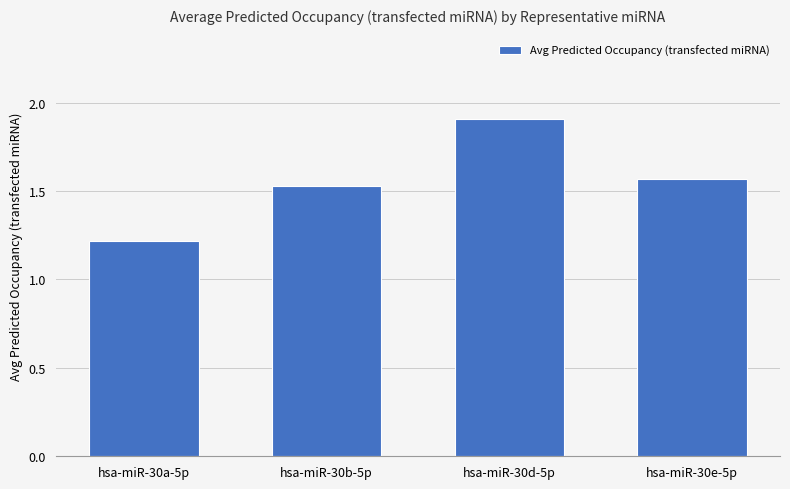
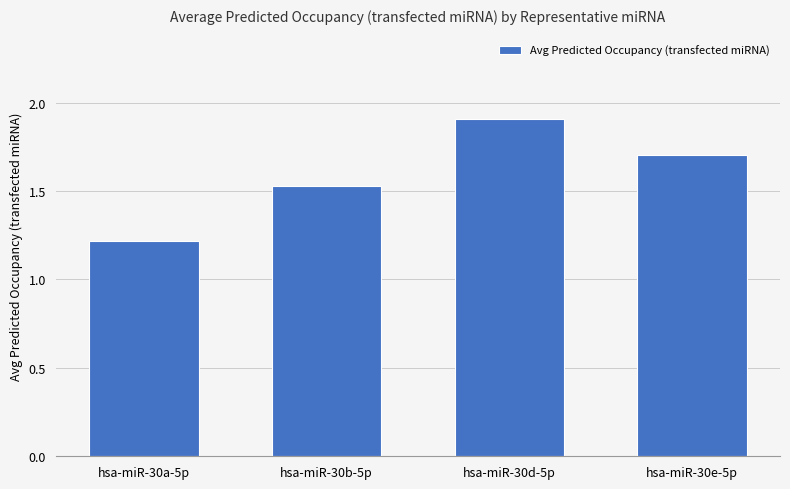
hsa-miR-30e-5p: 1.57 -> 1.71
